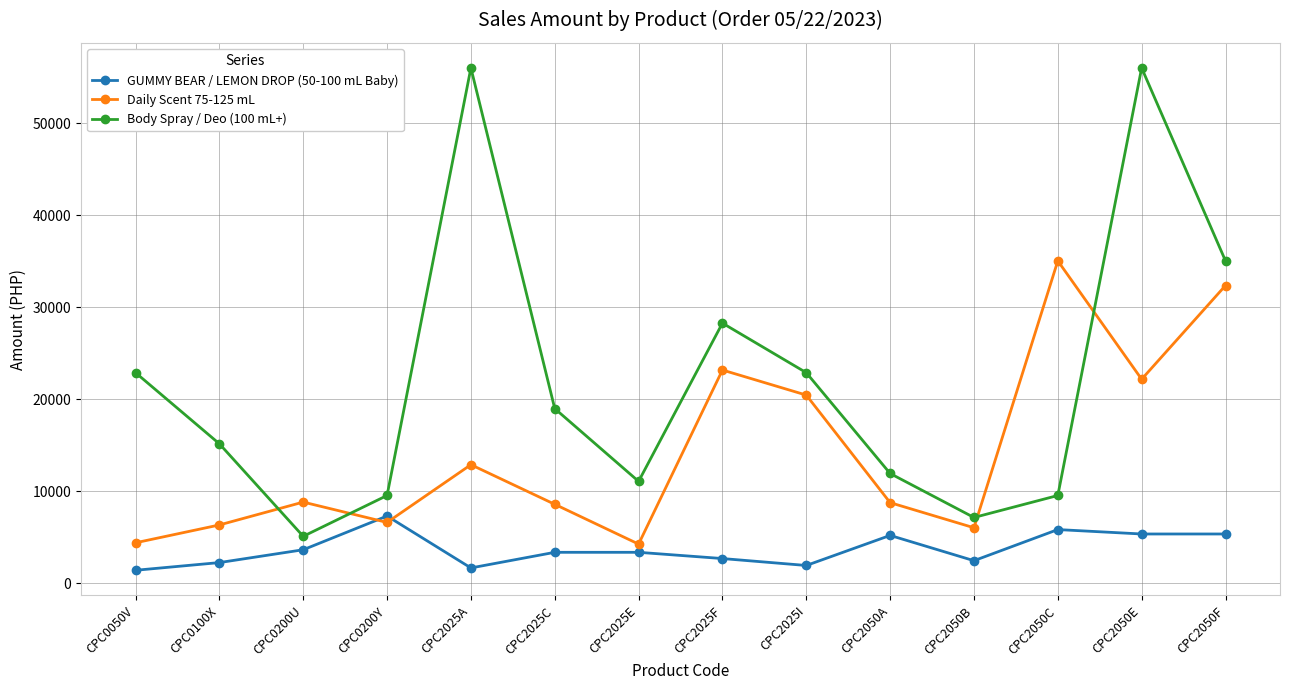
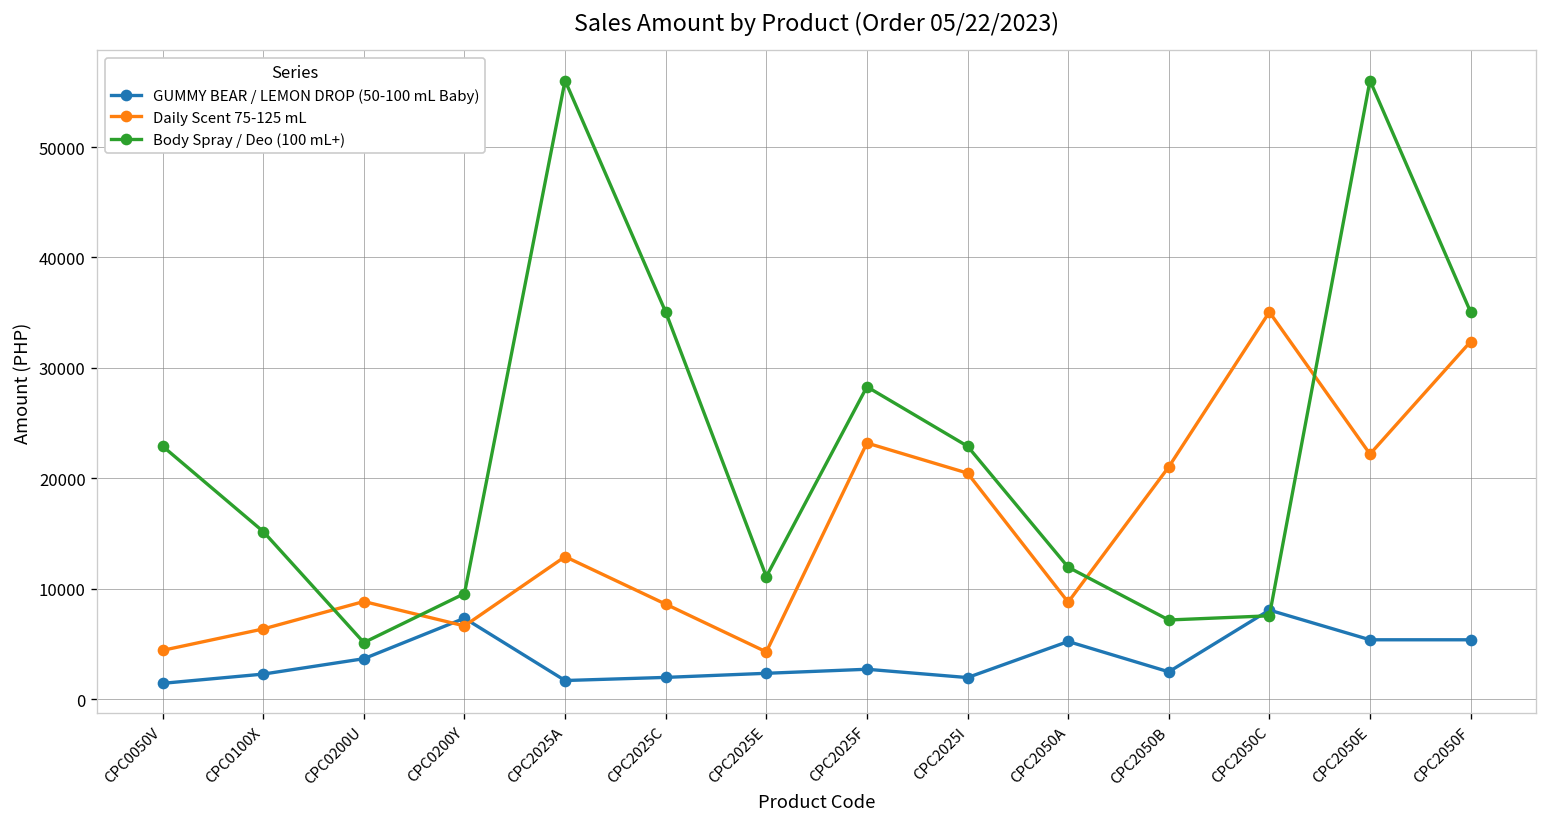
GUMMY BEAR / LEMON DROP (50-100 mL Baby), CPC2025C: 3000 -> 2000
Body Spray / Deo (100 mL+), CPC2025C: 19000 -> 35000
GUMMY BEAR / LEMON DROP (50-100 mL Baby), CPC2025E: 3000 -> 2000
Daily Scent 75-125 mL, CPC2050B: 6000 -> 21000
GUMMY BEAR / LEMON DROP (50-100 mL Baby), CPC2050C: 6000 -> 8000
Body Spray / Deo (100 mL+), CPC2050C: 10000 -> 8000
